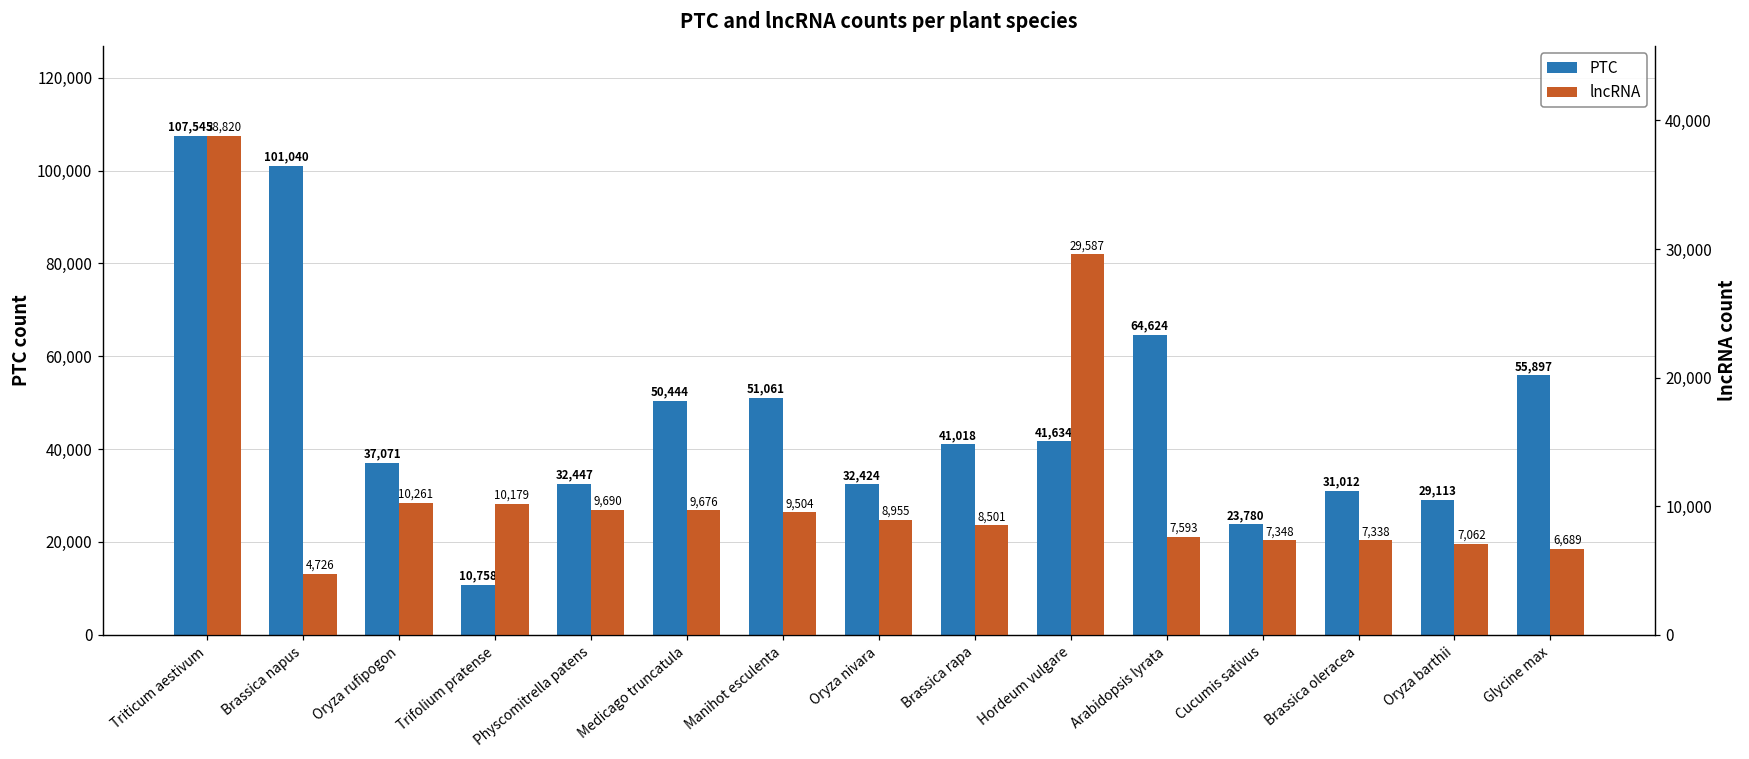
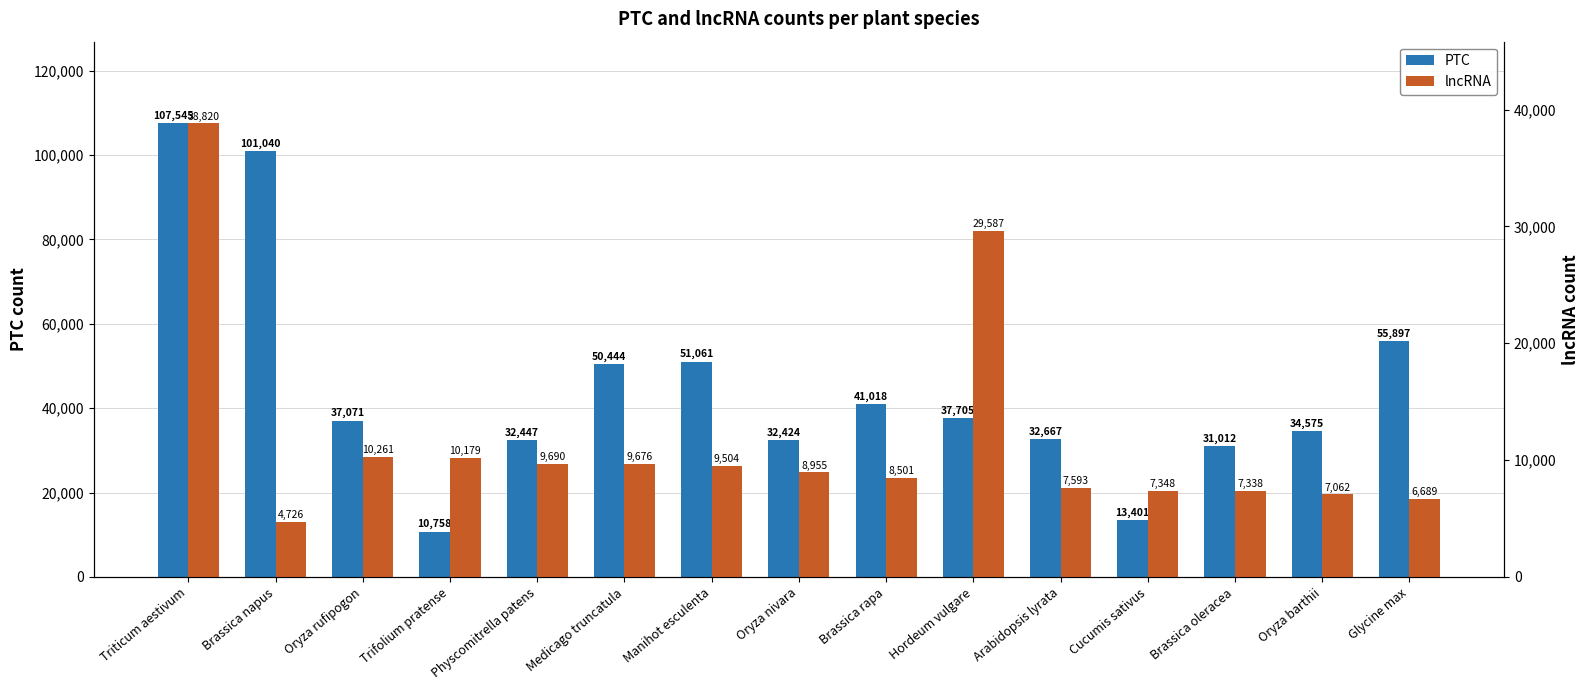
PTC, Hordeum vulgare: 41,634 -> 37,705
PTC, Arabidopsis lyrata: 64,624 -> 32,667
PTC, Cucumis sativus: 23,780 -> 13,401
PTC, Oryza barthii: 29,113 -> 34,575
